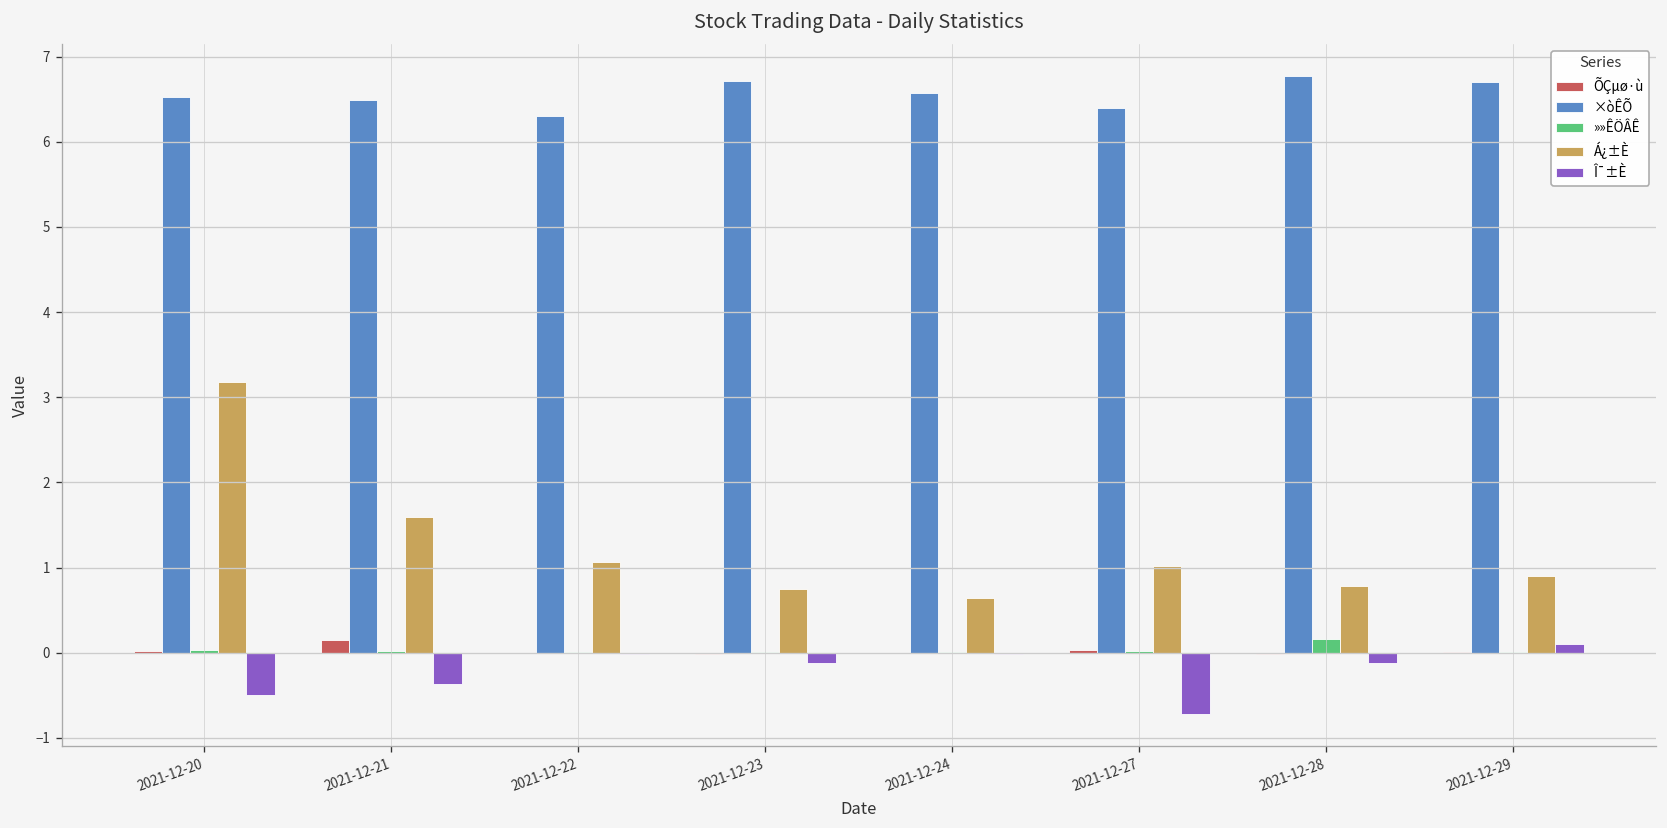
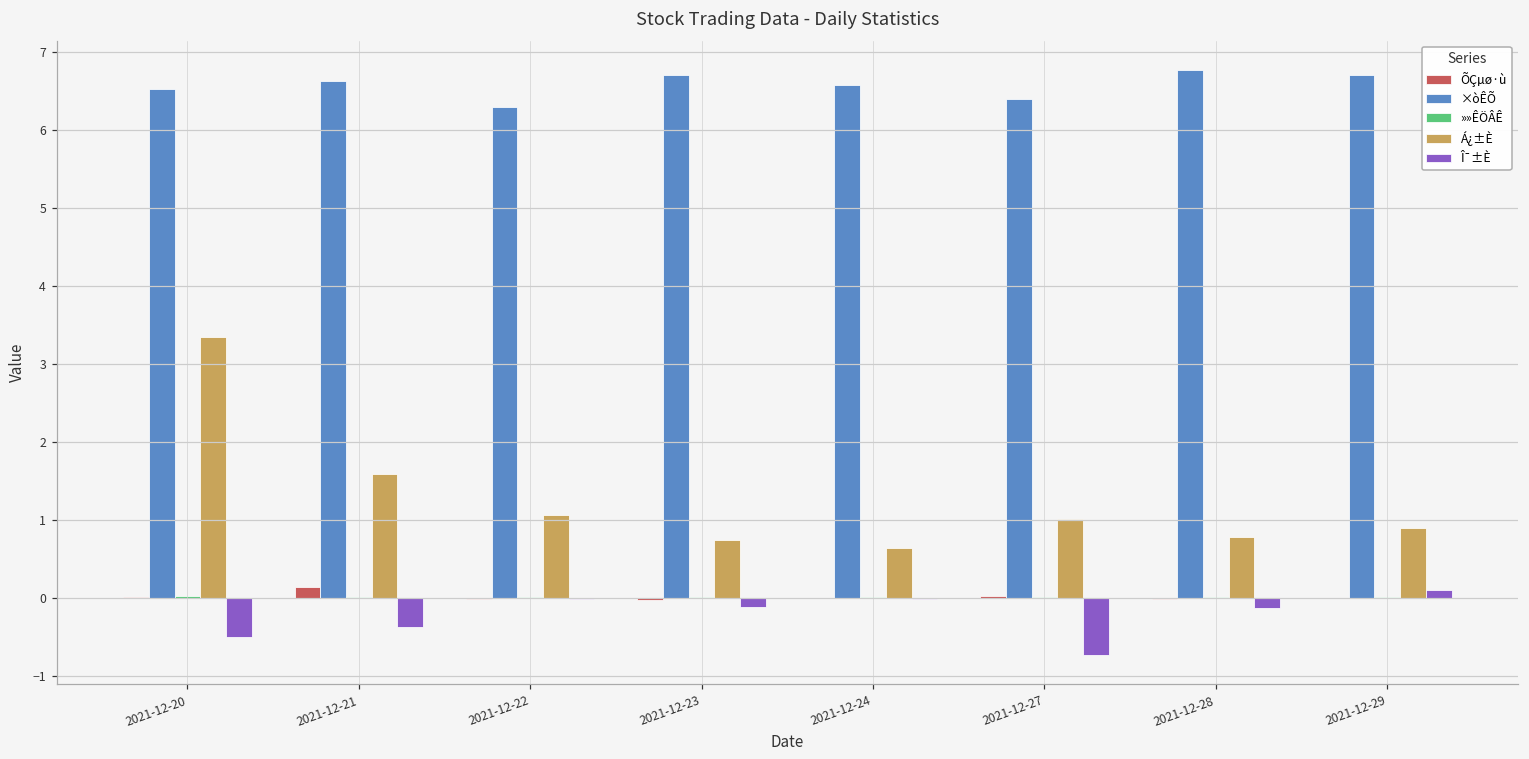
Á¿±È, 2021-12-20: 3.2 -> 3.3
×òÊÕ, 2021-12-21: 6.5 -> 6.6
»»ÊÖÂÊ, 2021-12-28: 0.2 -> 0.0
